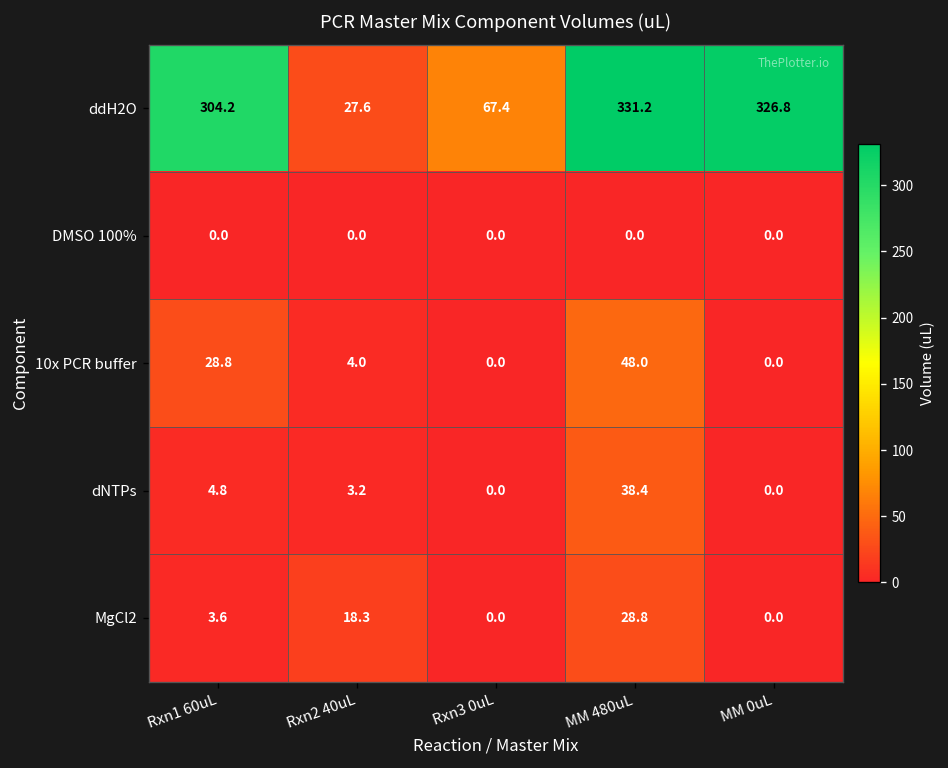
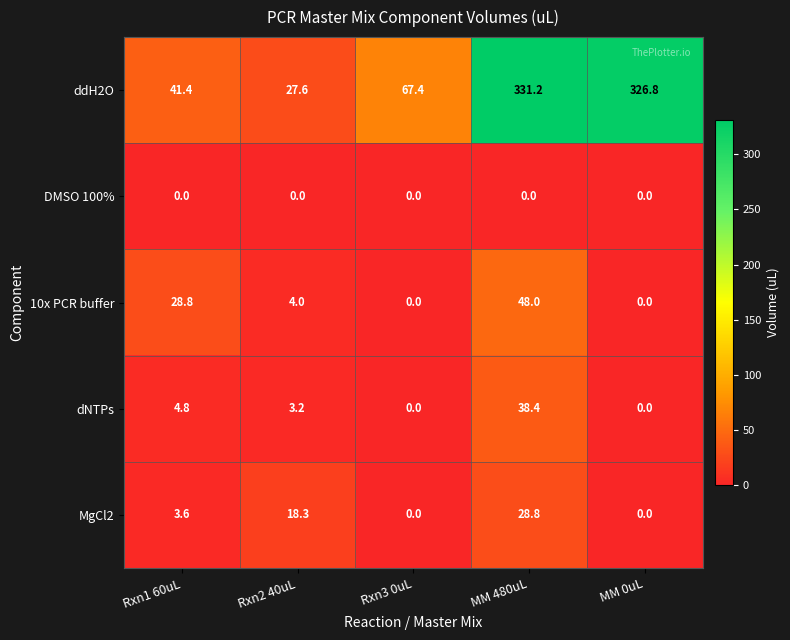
ddH2O, Rxn1 60uL: 304.2 -> 41.4
